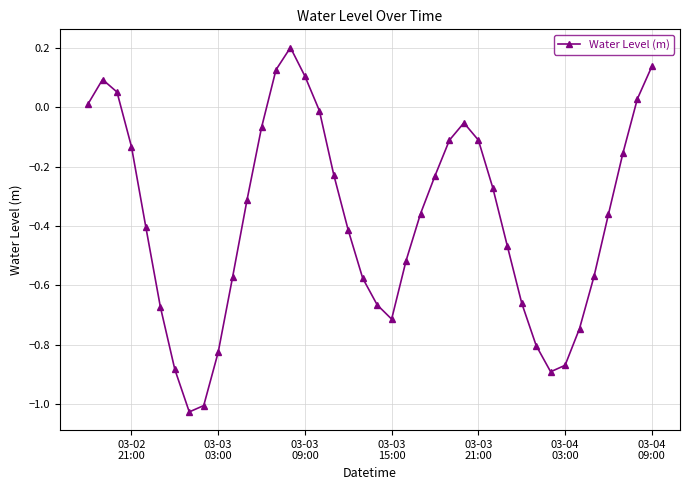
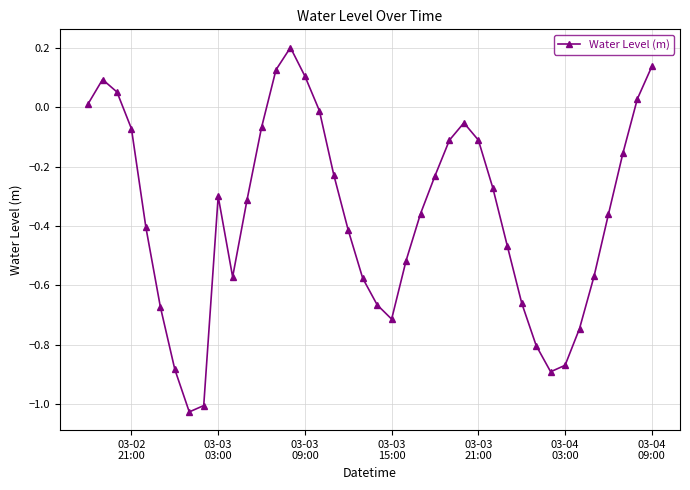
03-02 21:00: -0.13 -> -0.07
03-03 03:00: -0.83 -> -0.30
